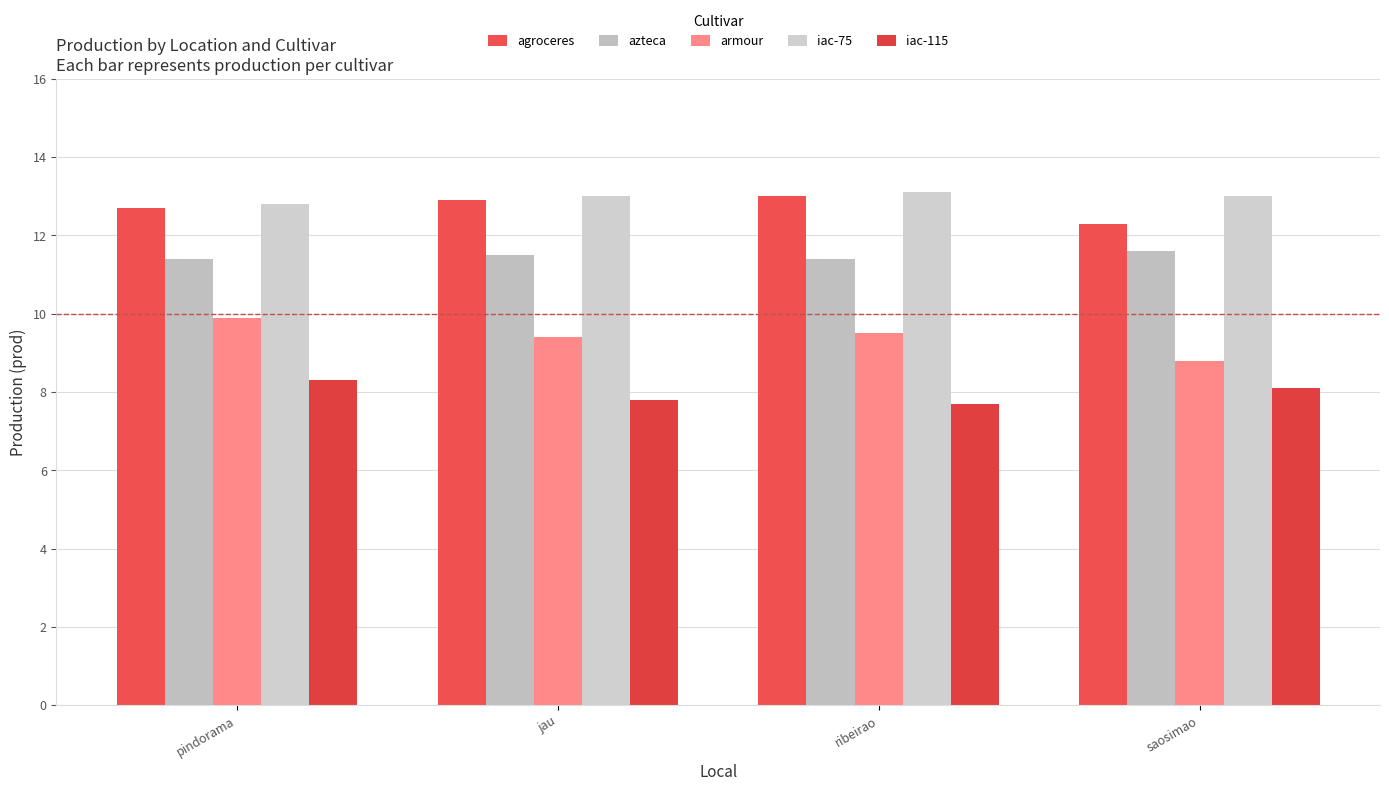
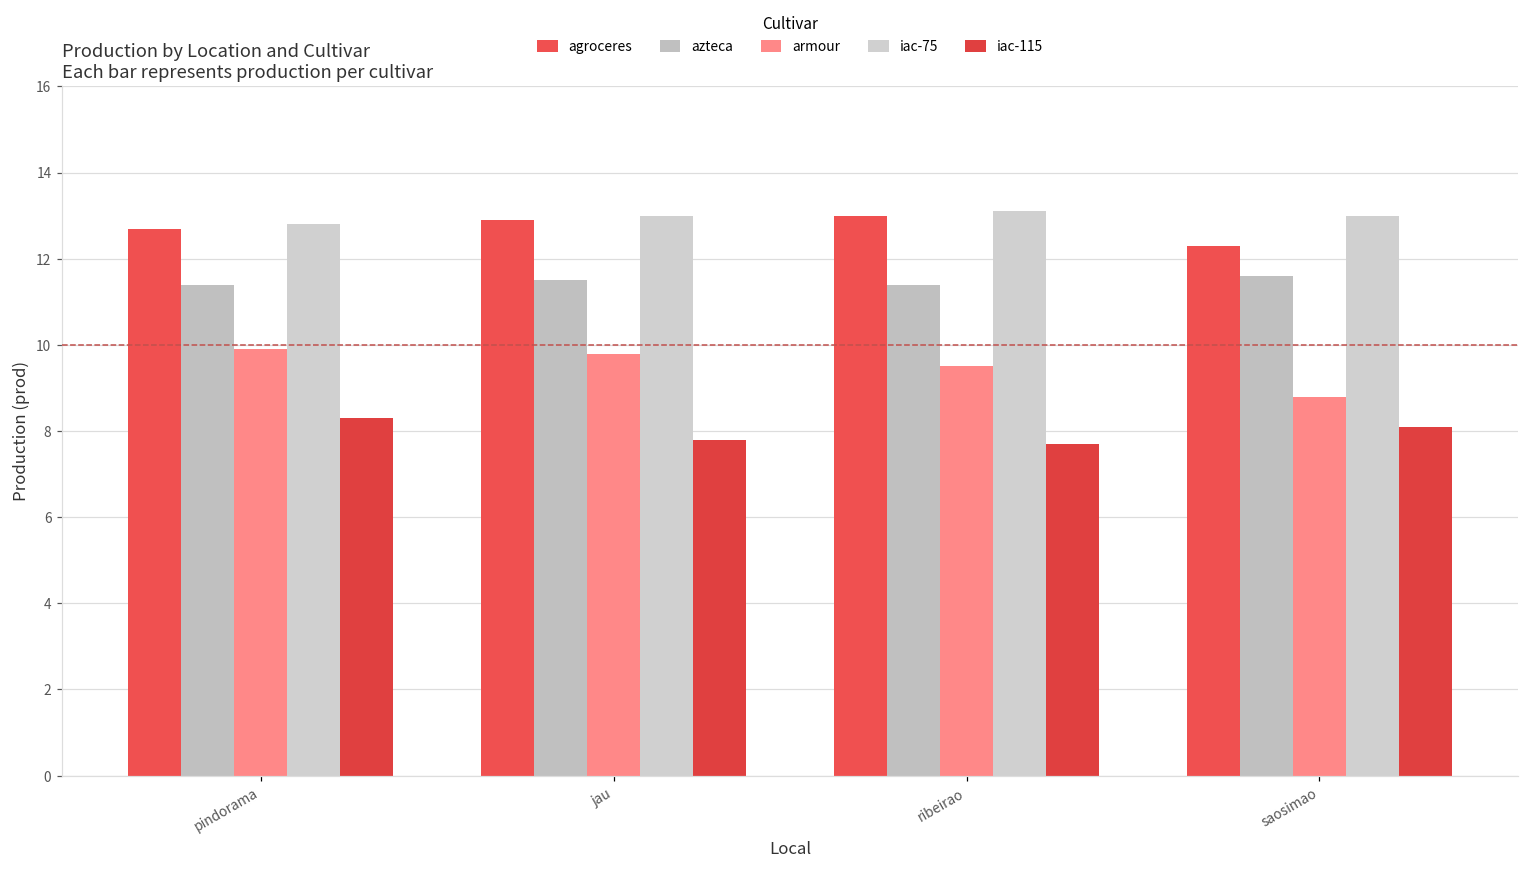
armour, jau: 9.4 -> 9.8
